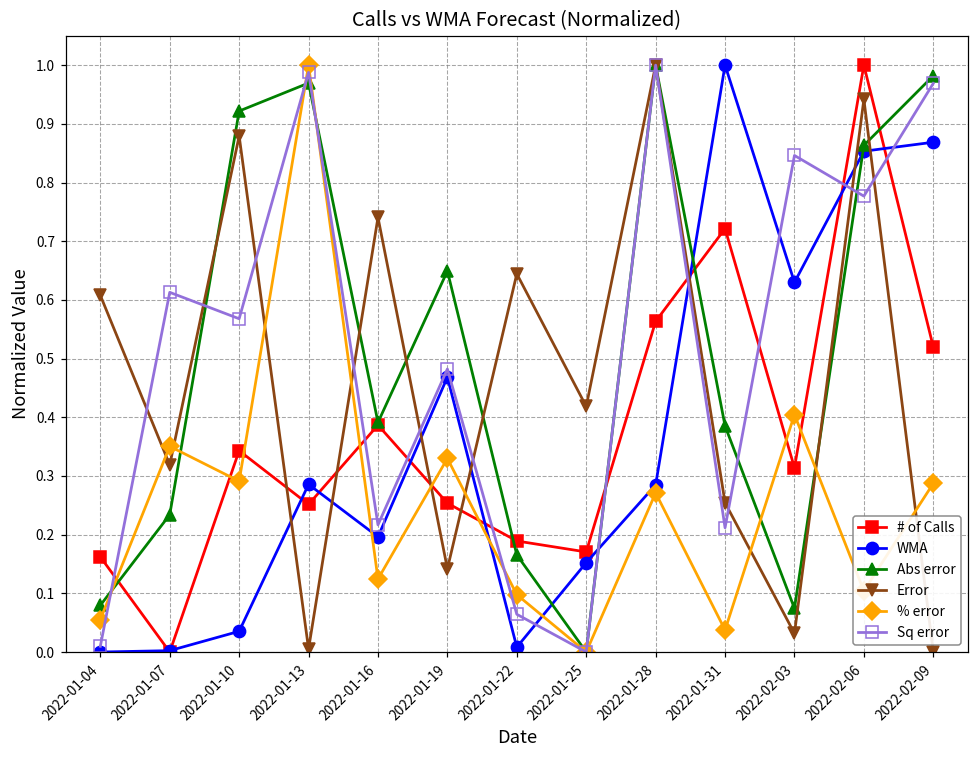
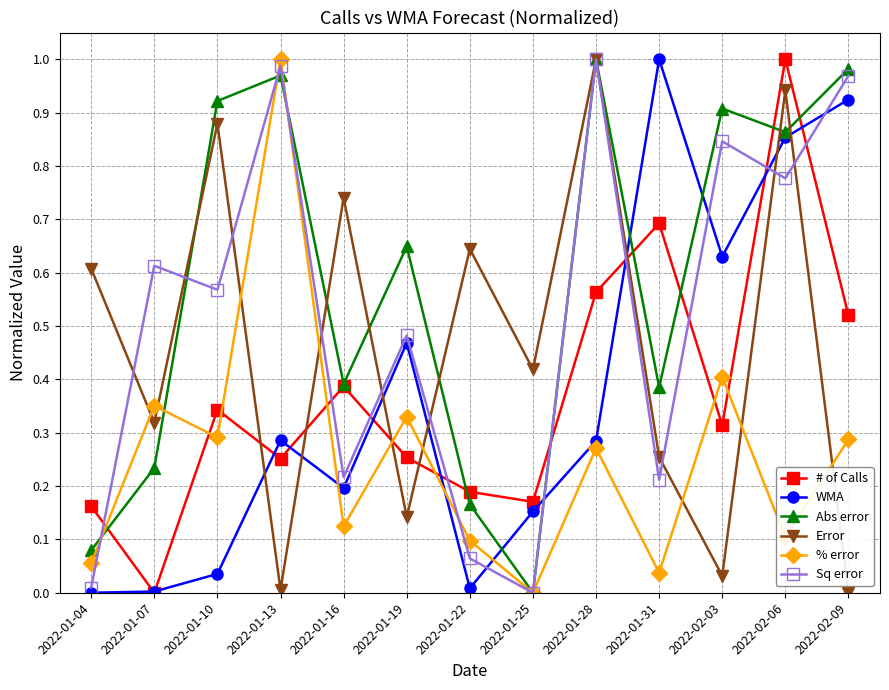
# of Calls, 2022-01-31: 0.72 -> 0.69
Abs error, 2022-02-03: 0.07 -> 0.91
WMA, 2022-02-09: 0.87 -> 0.92
